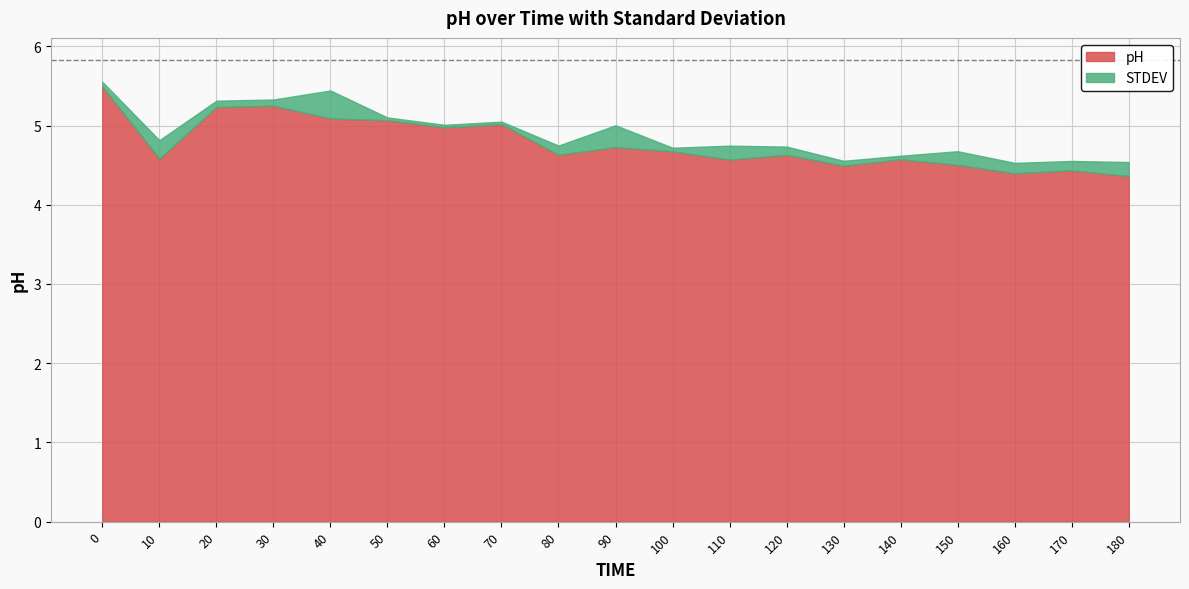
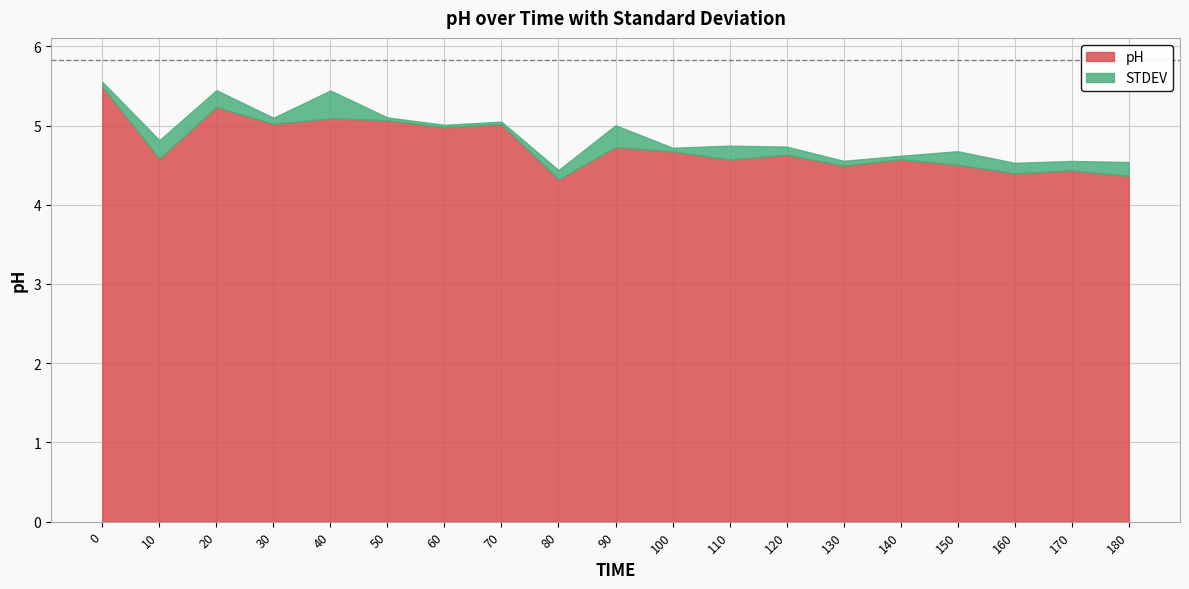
STDEV, 20: 0.1 -> 0.2
pH, 30: 5.3 -> 5.0
pH, 80: 4.6 -> 4.3
